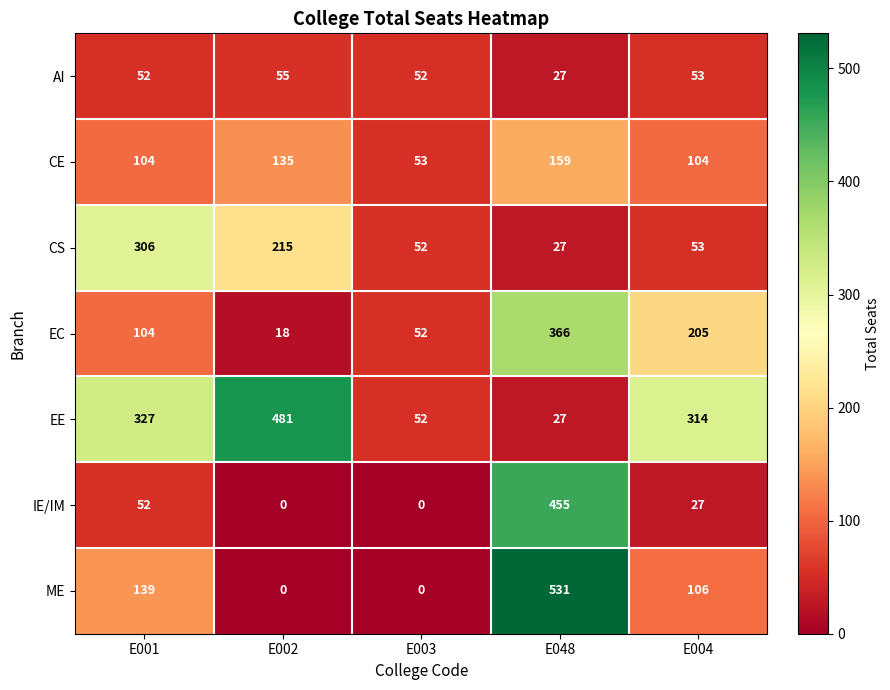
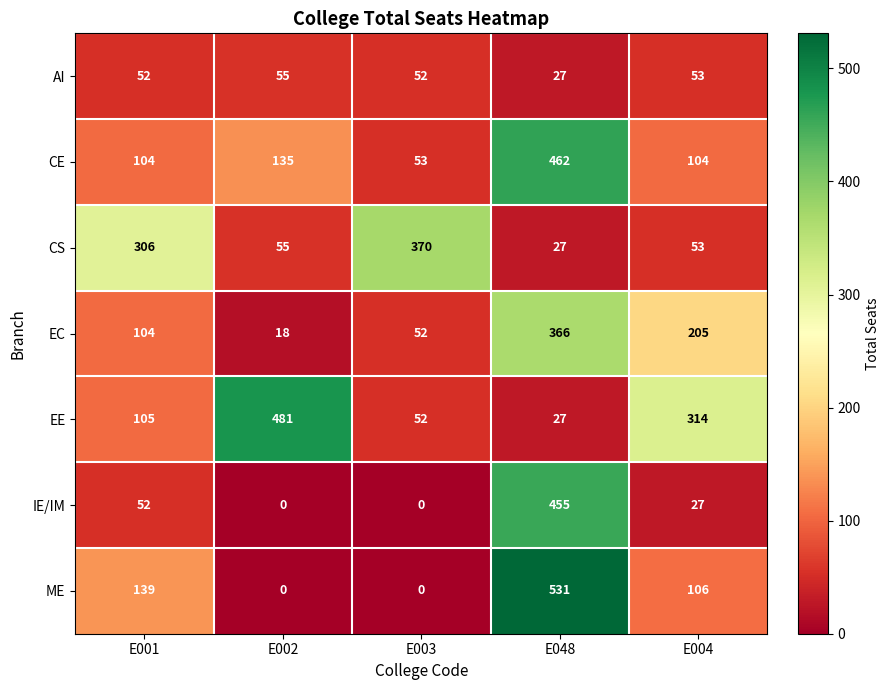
CE, E048: 159 -> 462
CS, E002: 215 -> 55
CS, E003: 52 -> 370
EE, E001: 327 -> 105
